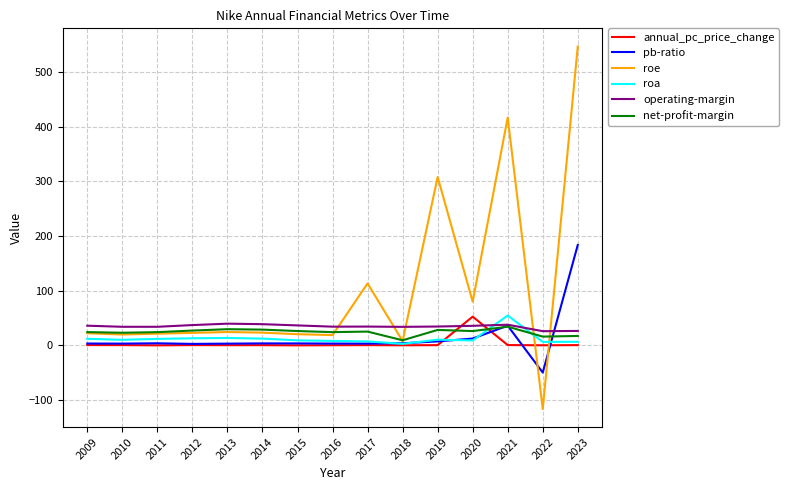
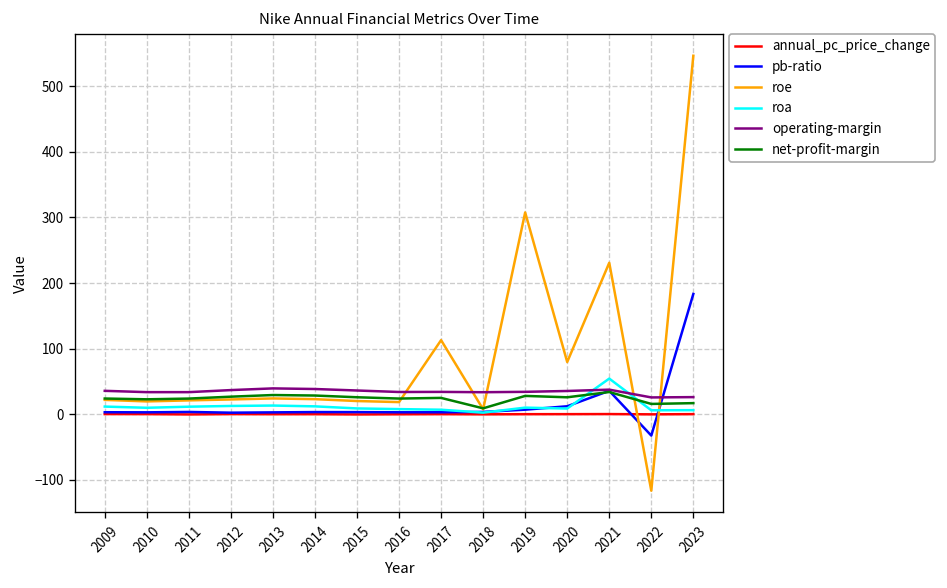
annual_pc_price_change, 2020: 50 -> 0
roe, 2021: 420 -> 230
pb-ratio, 2022: -50 -> -30
